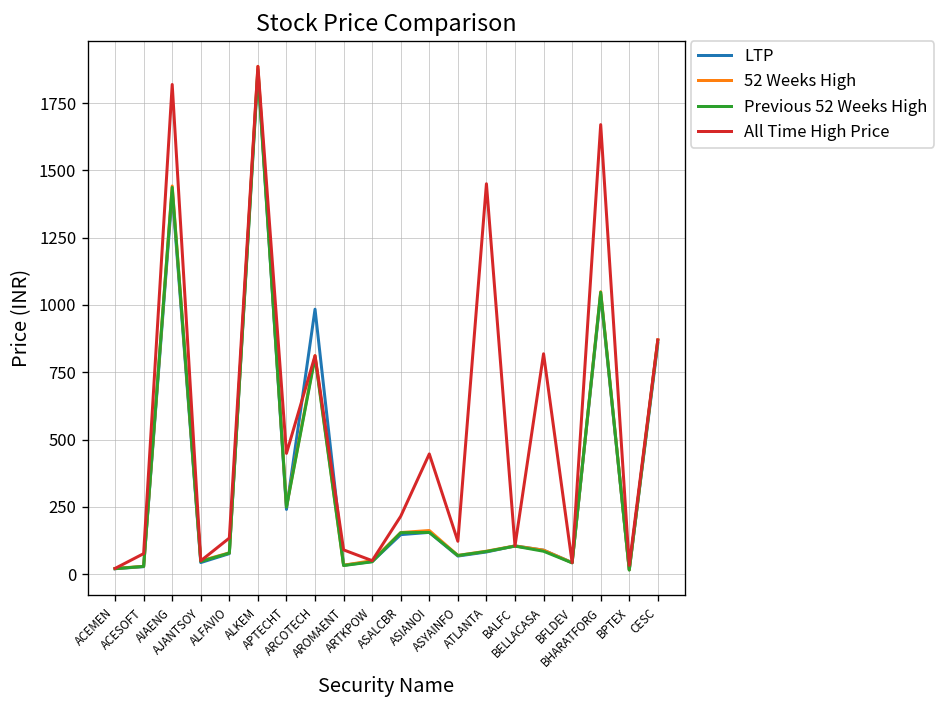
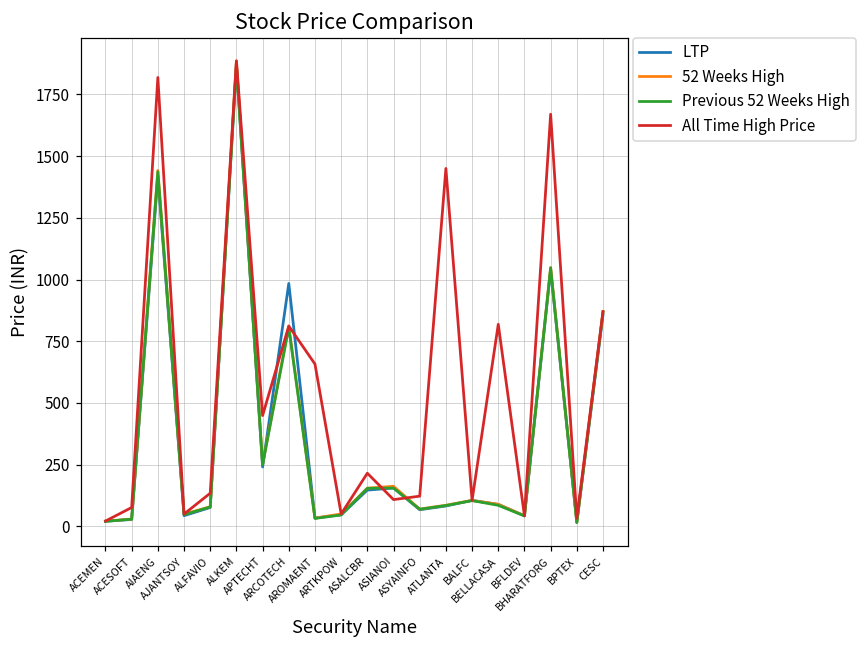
All Time High Price, AROMAENT: 90 -> 660
All Time High Price, ASIANOI: 450 -> 110
